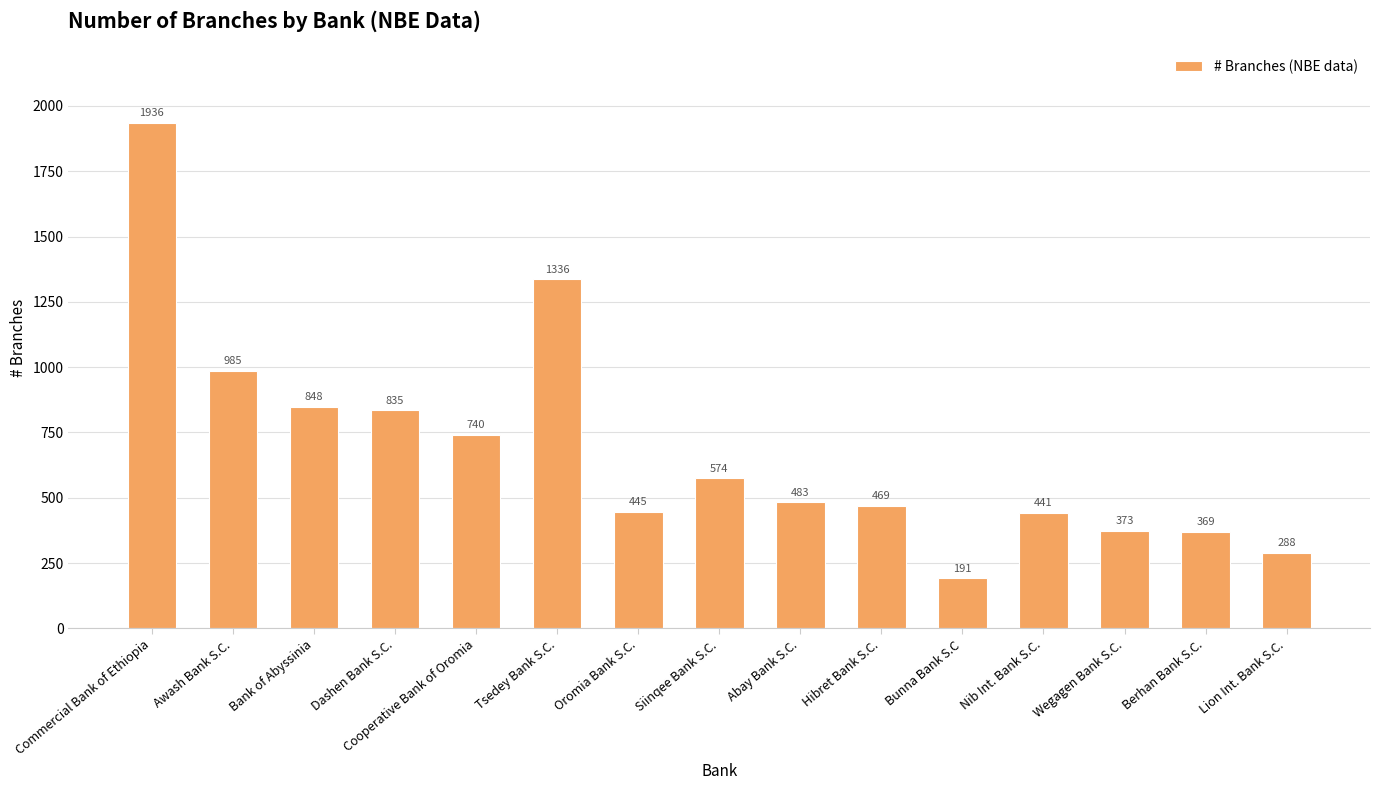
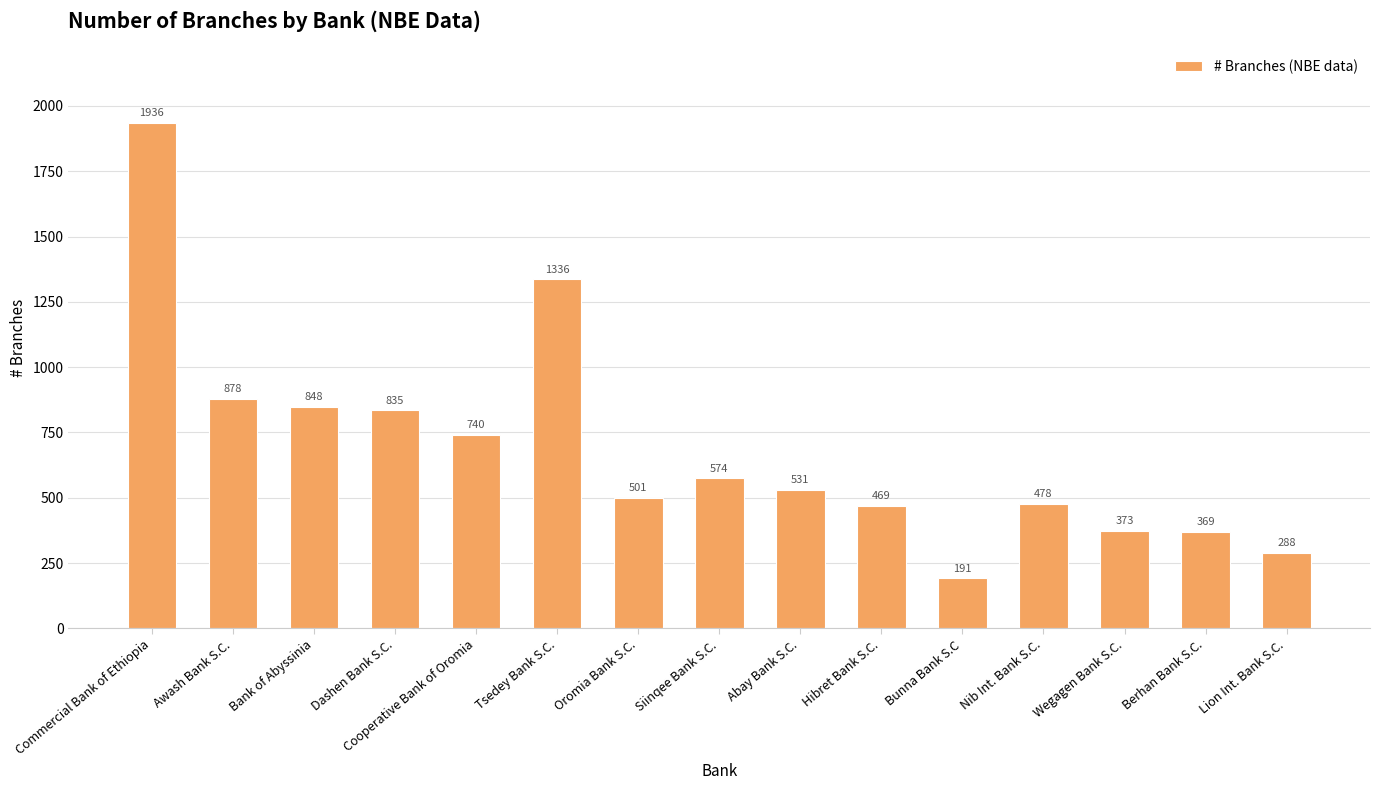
Awash Bank S.C.: 985 -> 878
Oromia Bank S.C.: 445 -> 501
Abay Bank S.C.: 483 -> 531
Nib Int. Bank S.C.: 441 -> 478
